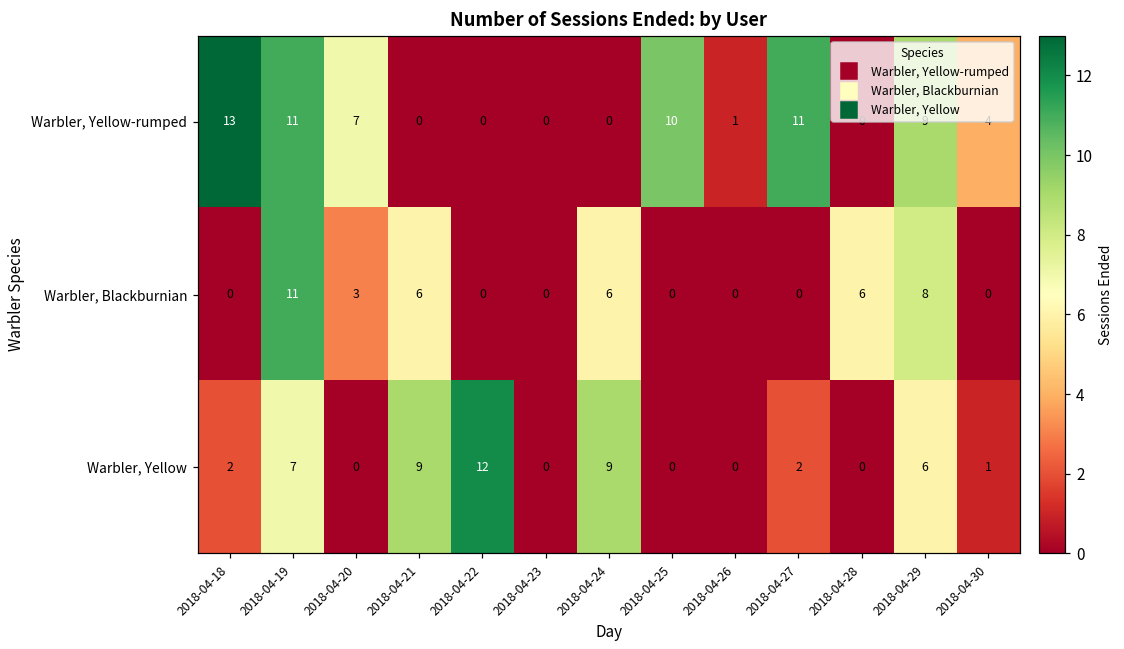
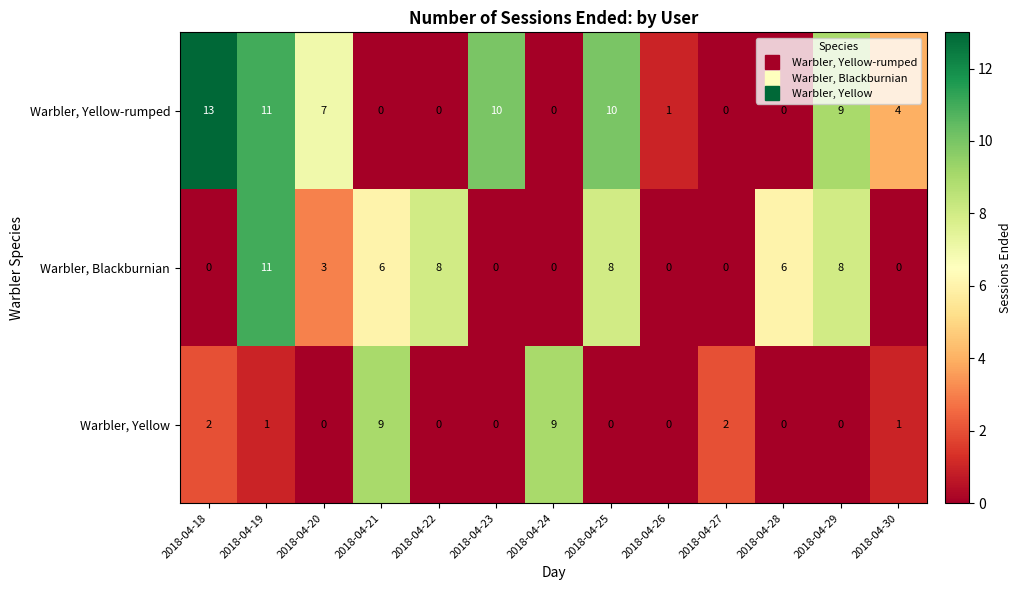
Warbler, Yellow-rumped, 2018-04-23: 0 -> 10
Warbler, Yellow-rumped, 2018-04-27: 11 -> 0
Warbler, Blackburnian, 2018-04-22: 0 -> 8
Warbler, Blackburnian, 2018-04-24: 6 -> 0
Warbler, Blackburnian, 2018-04-25: 0 -> 8
Warbler, Yellow, 2018-04-19: 7 -> 1
Warbler, Yellow, 2018-04-22: 12 -> 0
Warbler, Yellow, 2018-04-29: 6 -> 0
